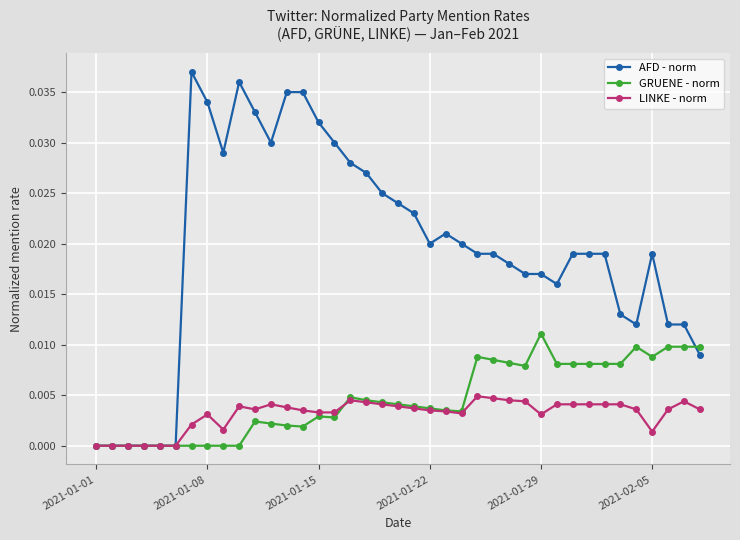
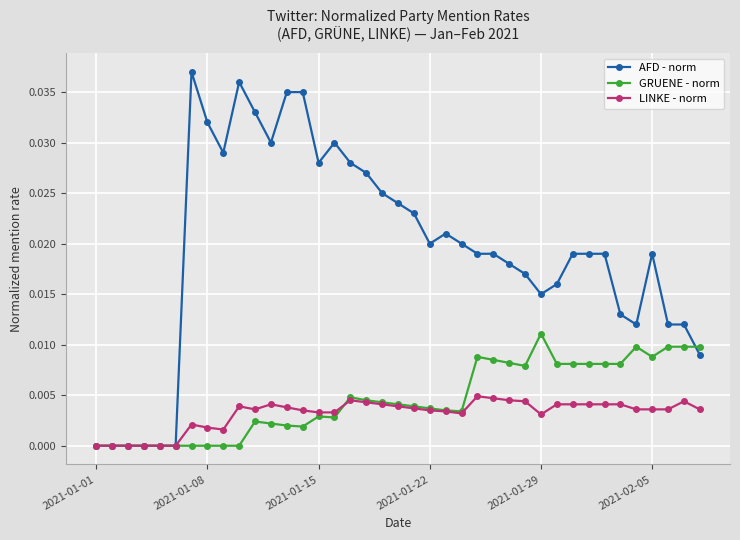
AFD - norm, 2021-01-08: 0.034 -> 0.032
LINKE - norm, 2021-01-08: 0.0031 -> 0.0018
AFD - norm, 2021-01-15: 0.032 -> 0.028
AFD - norm, 2021-01-29: 0.017 -> 0.015
LINKE - norm, 2021-02-05: 0.0014 -> 0.0036
